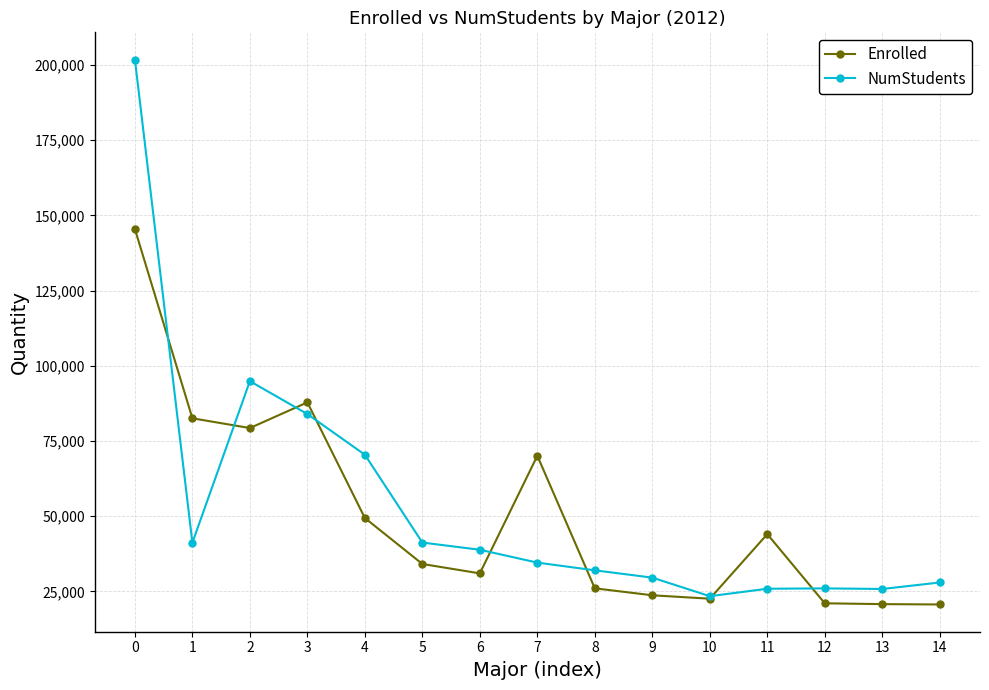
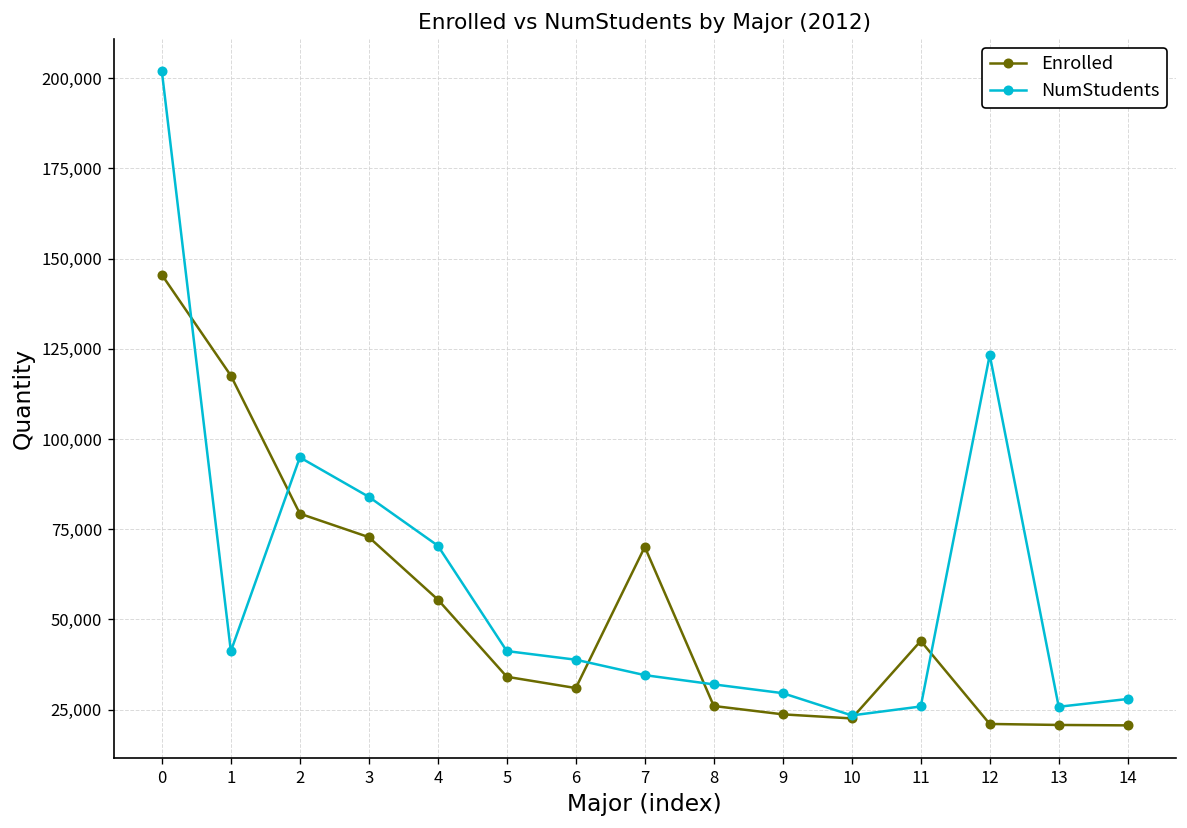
Enrolled, 1: 83,000 -> 118,000
Enrolled, 3: 88,000 -> 73,000
Enrolled, 4: 49,000 -> 55,000
NumStudents, 12: 26,000 -> 123,000
